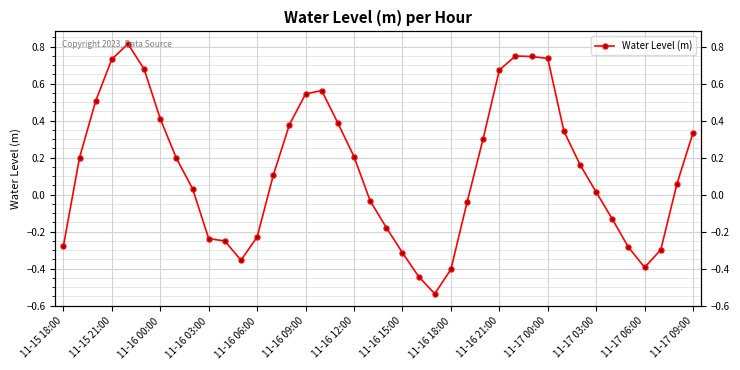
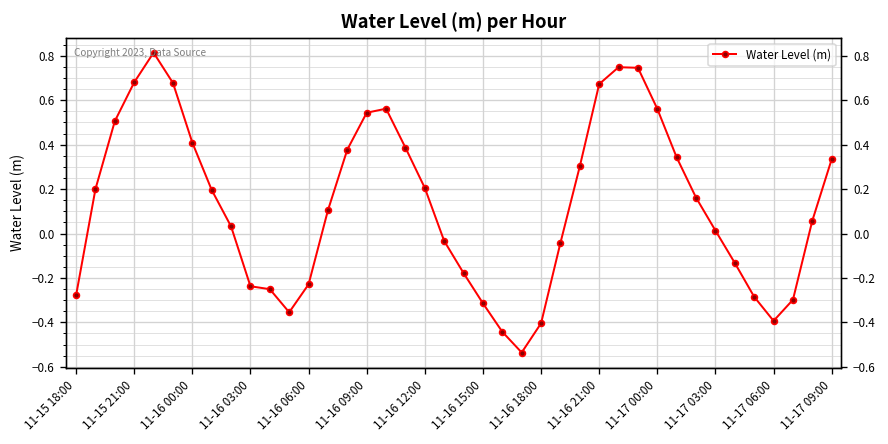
11-15 21:00: 0.73 -> 0.68
11-17 00:00: 0.74 -> 0.56
